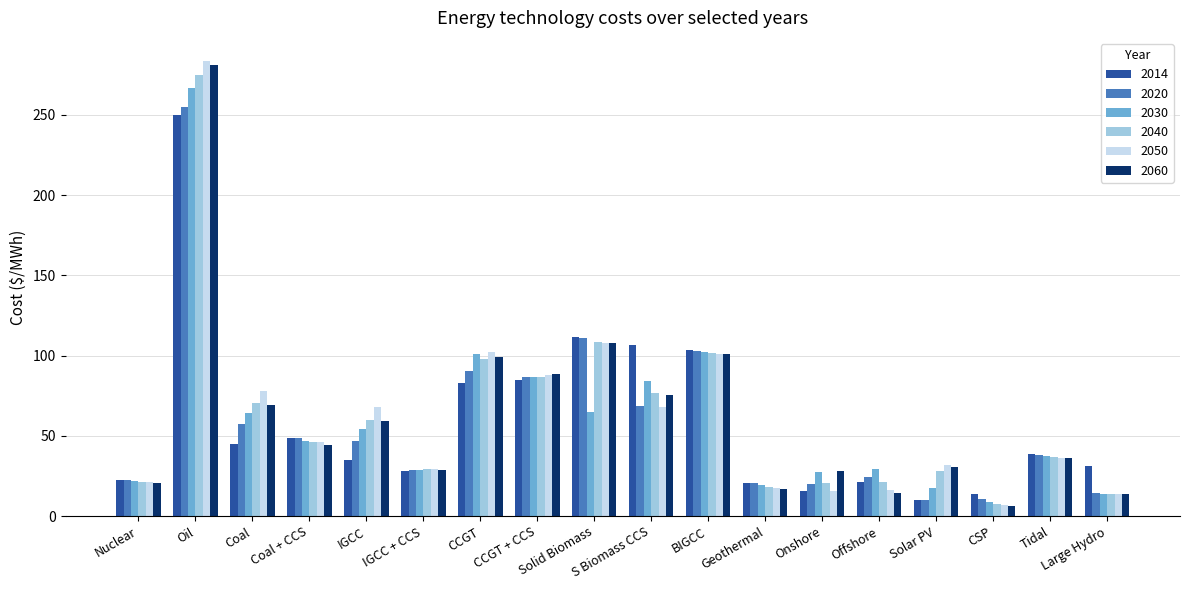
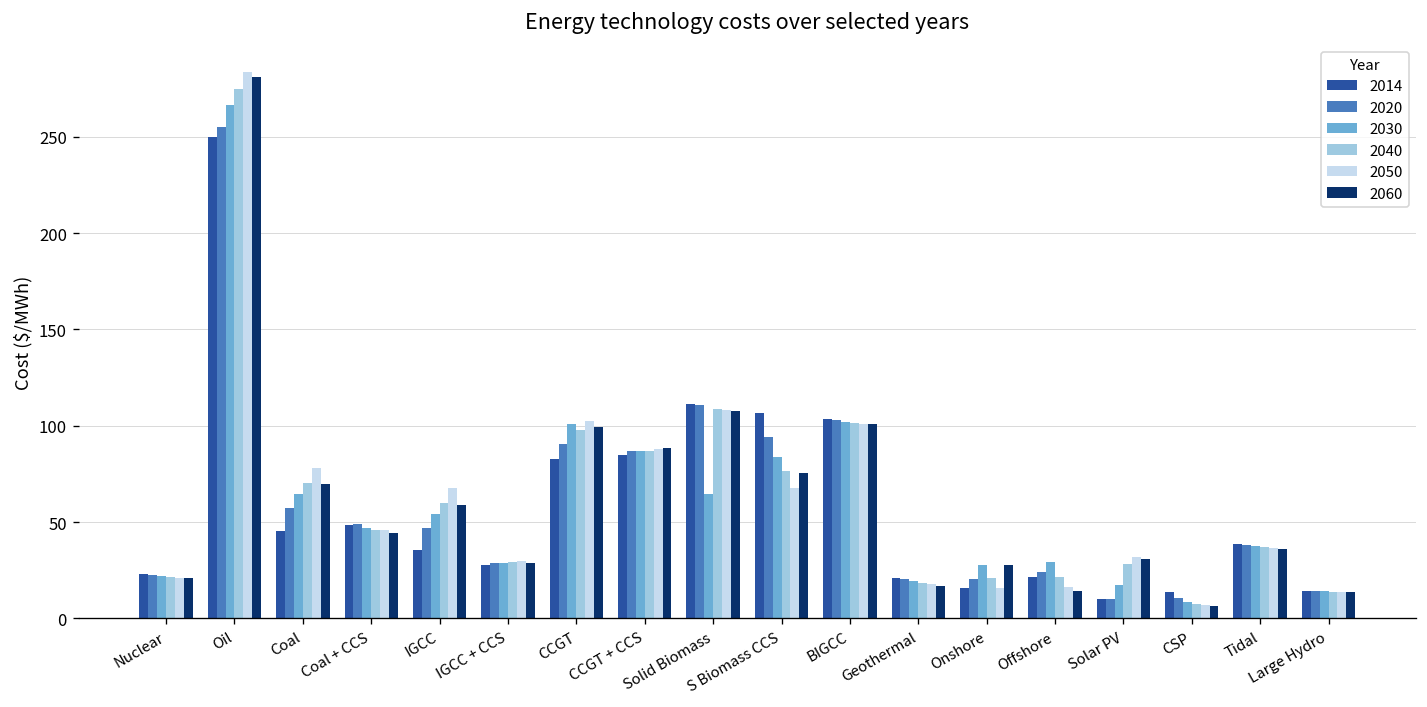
2020, S Biomass CCS: 69 -> 94
2014, Large Hydro: 31 -> 14
